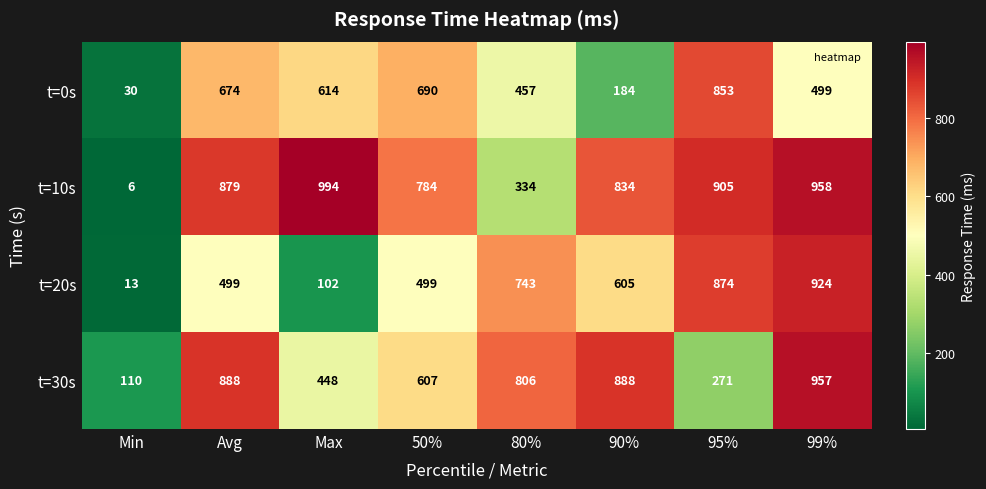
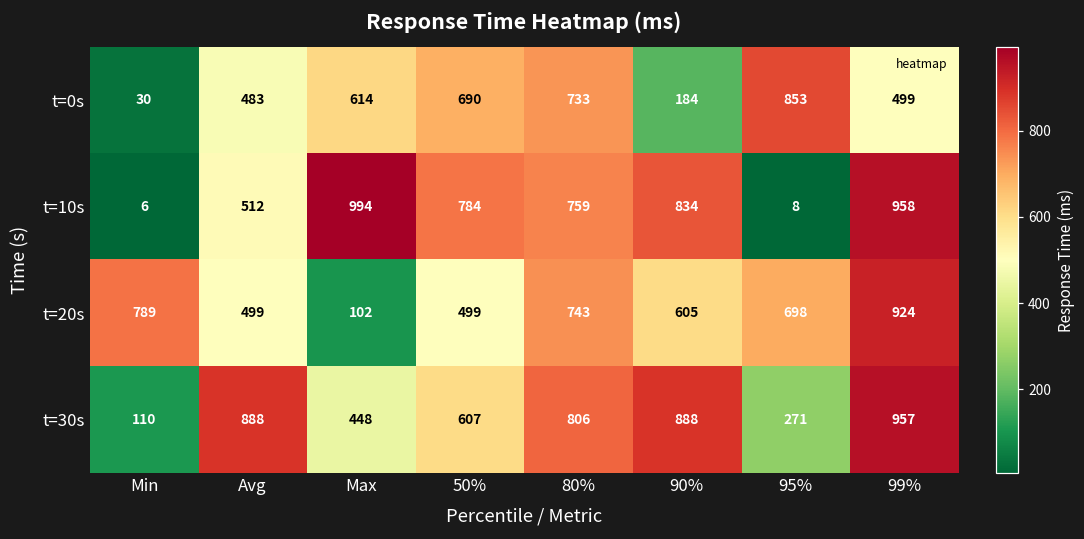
t=0s, Avg: 674 -> 483
t=0s, 80%: 457 -> 733
t=10s, Avg: 879 -> 512
t=10s, 80%: 334 -> 759
t=10s, 95%: 905 -> 8
t=20s, Min: 13 -> 789
t=20s, 95%: 874 -> 698
